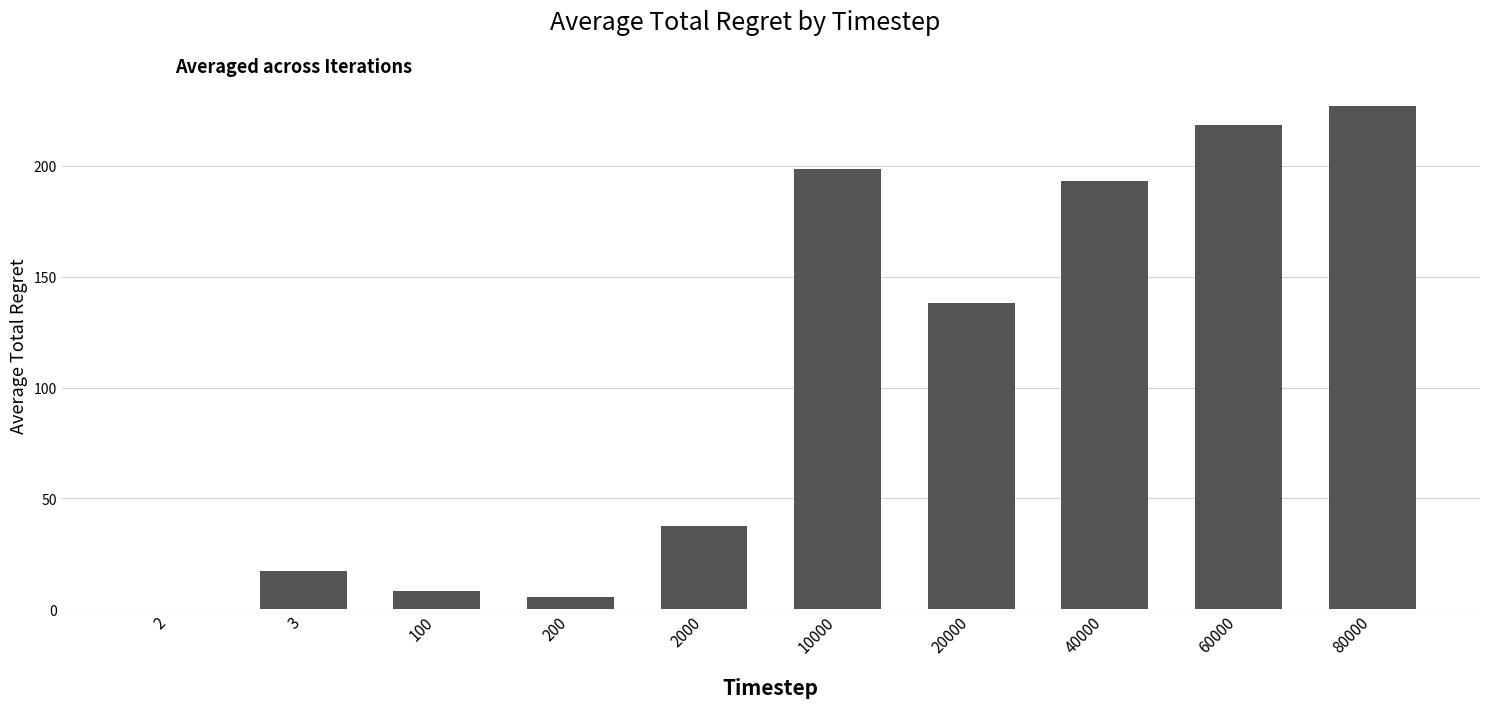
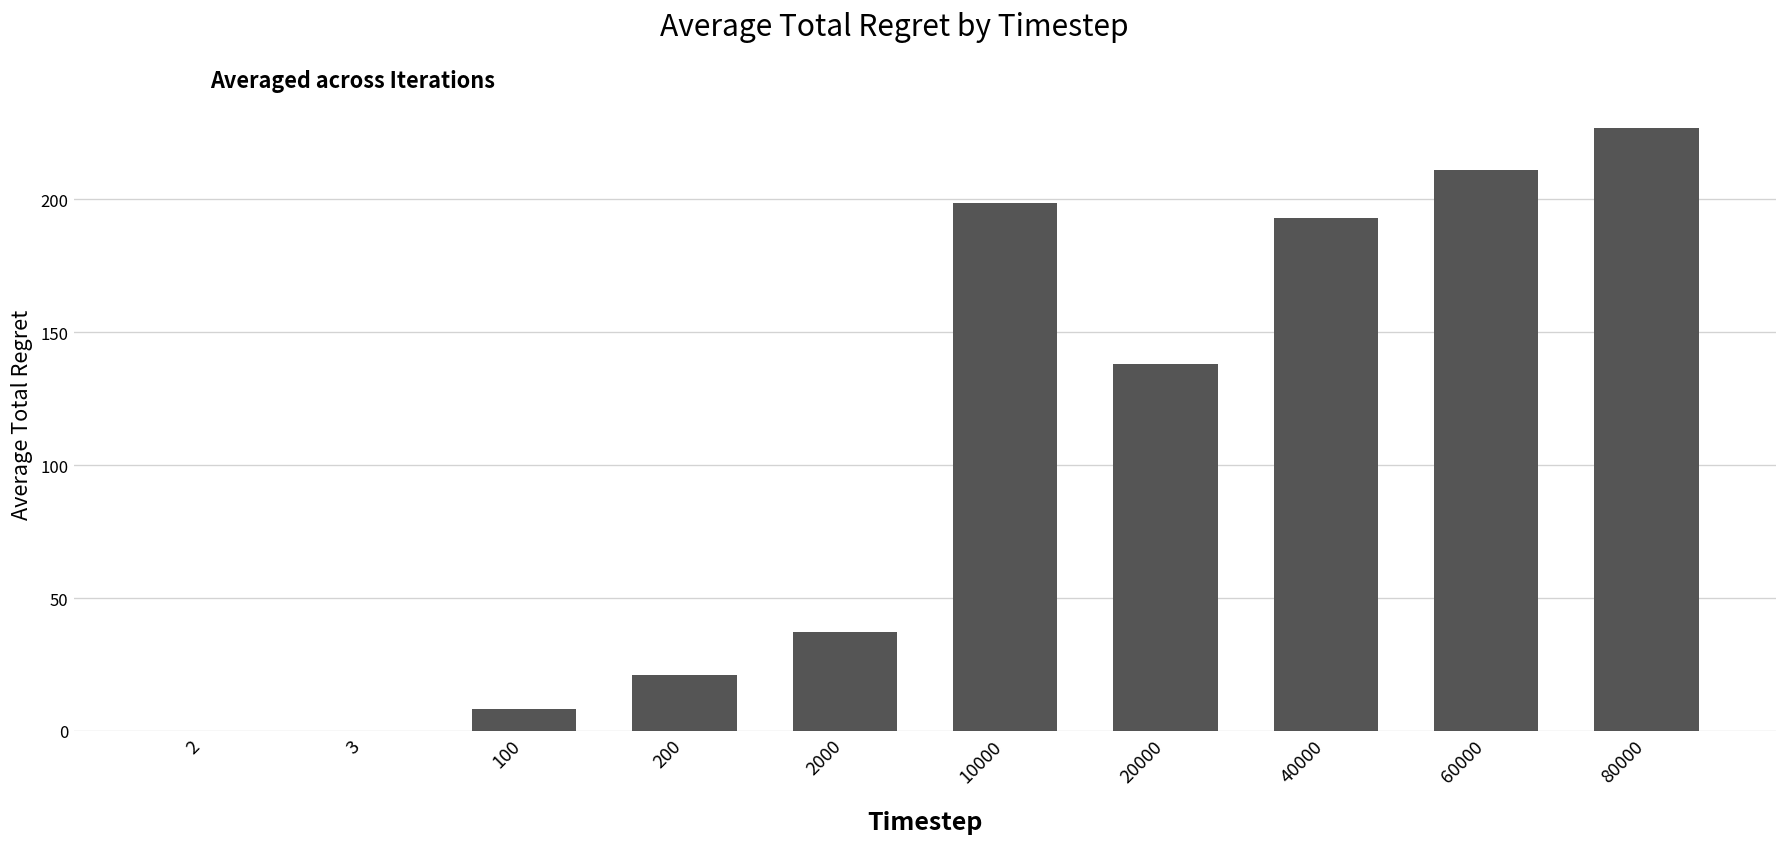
3: 17 -> 0
200: 5 -> 21
60000: 218 -> 211
